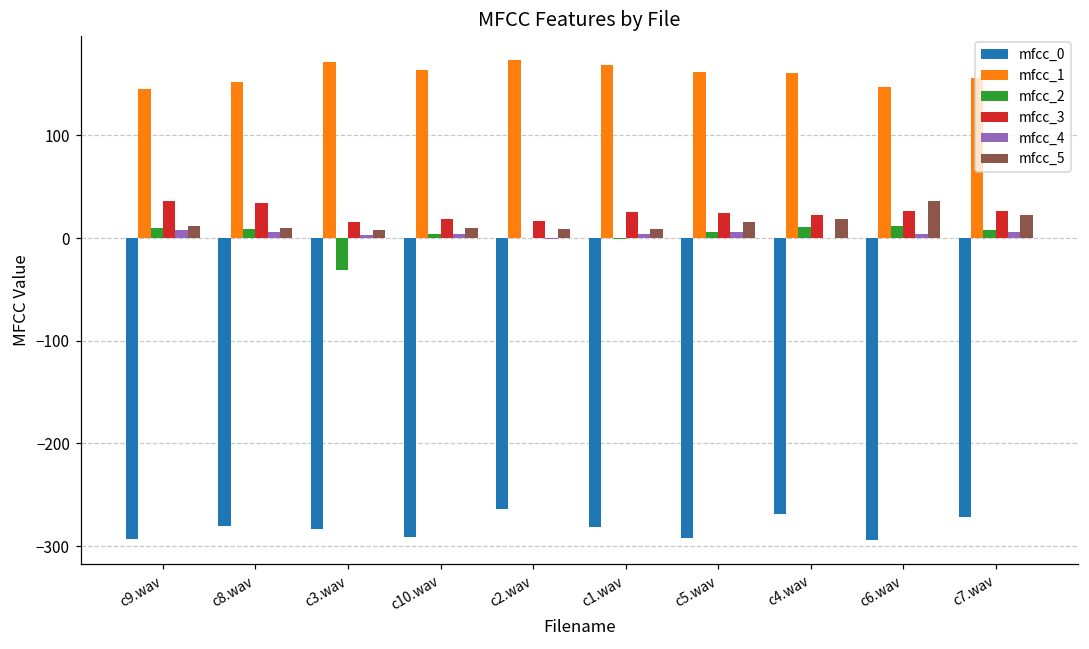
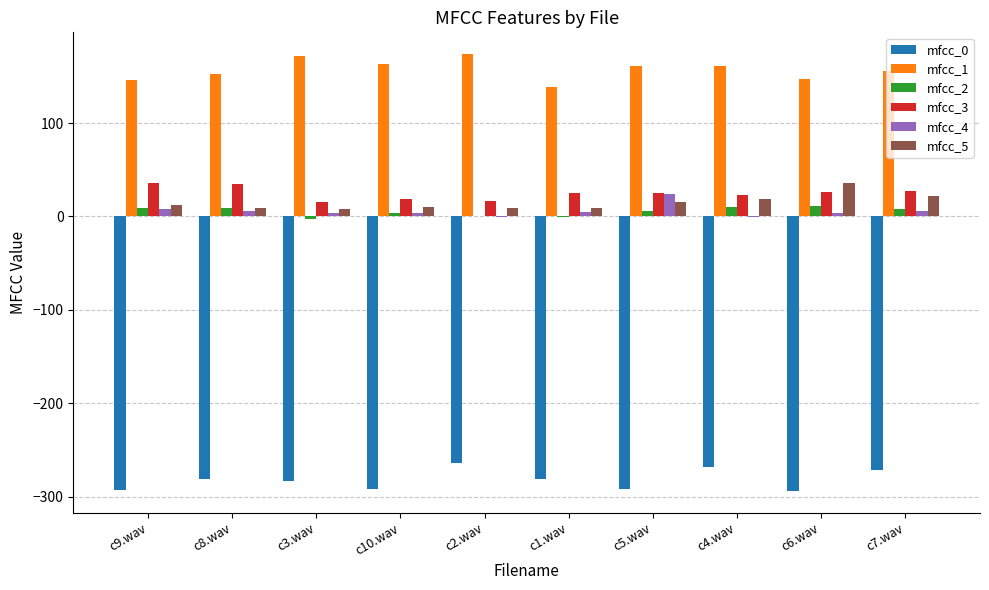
mfcc_2, c3.wav: -30 -> 0
mfcc_1, c1.wav: 170 -> 140
mfcc_4, c5.wav: 10 -> 20
